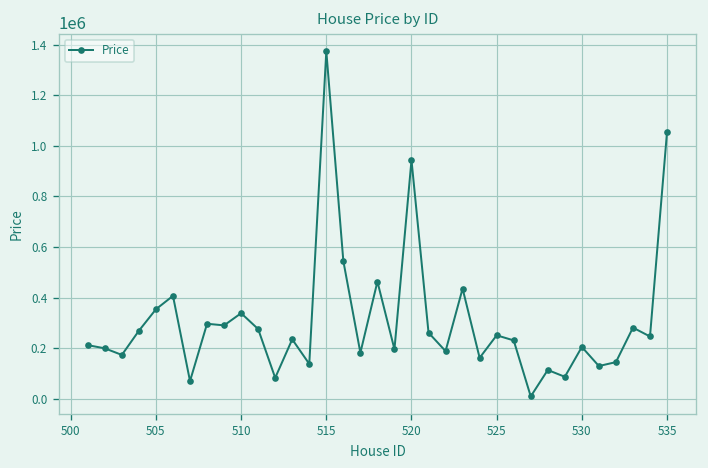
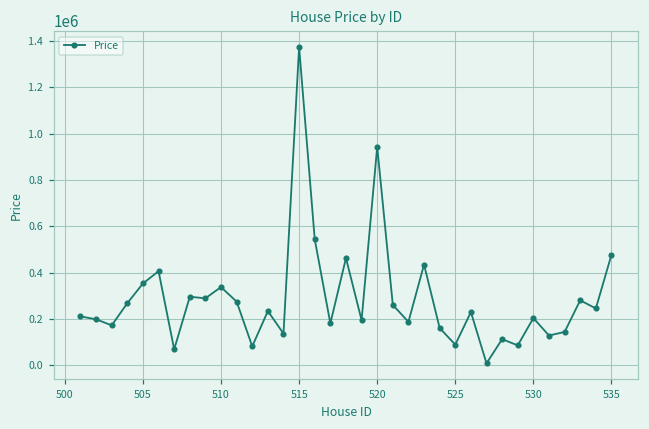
525: 250000 -> 90000
535: 1060000 -> 480000
